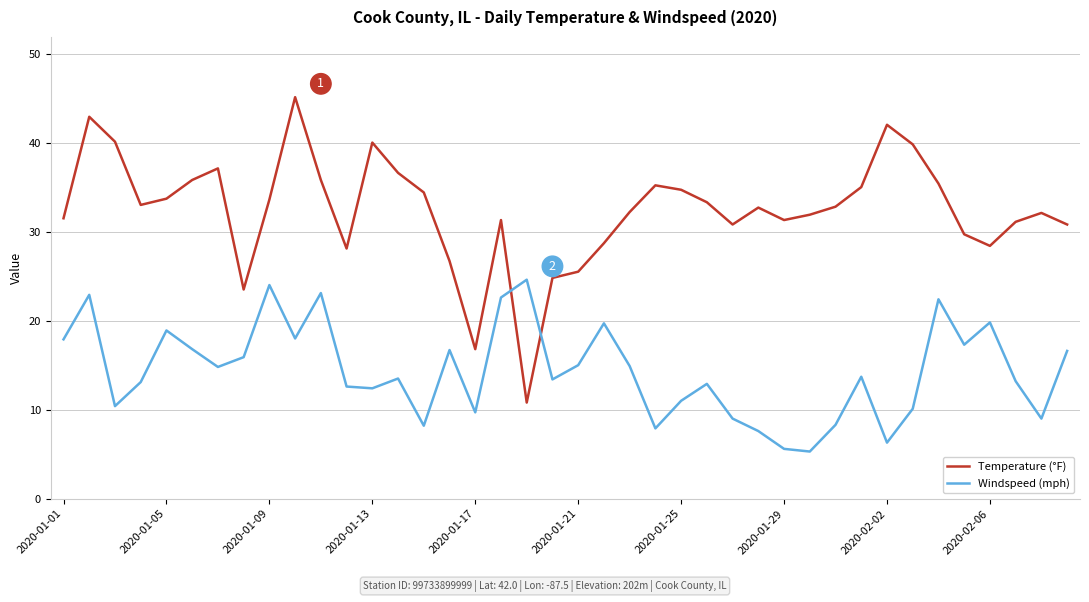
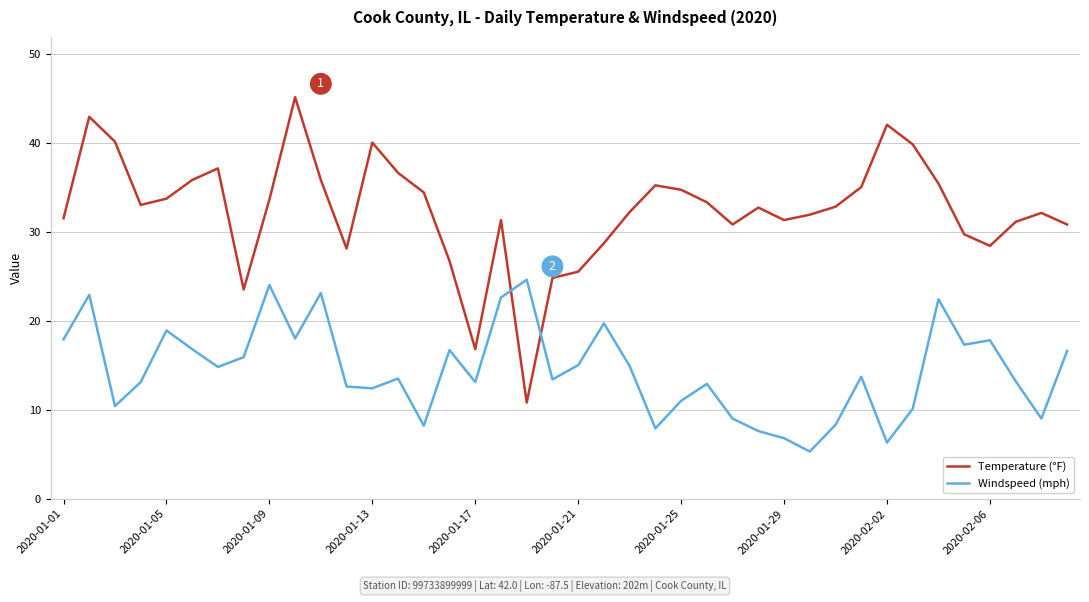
Windspeed (mph), 2020-01-17: 10 -> 13
Windspeed (mph), 2020-01-29: 6 -> 7
Windspeed (mph), 2020-02-06: 20 -> 18
